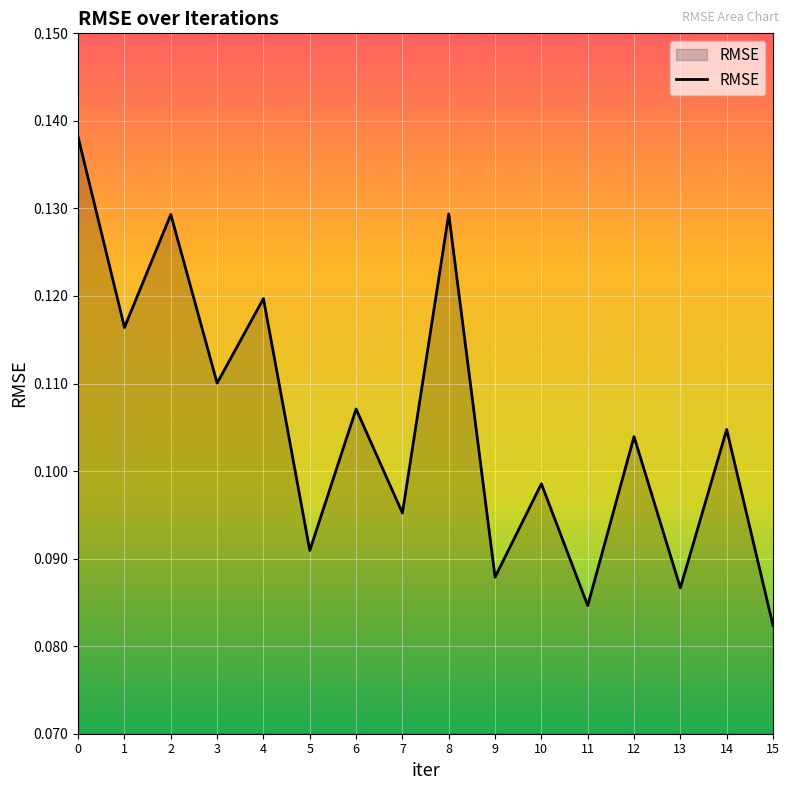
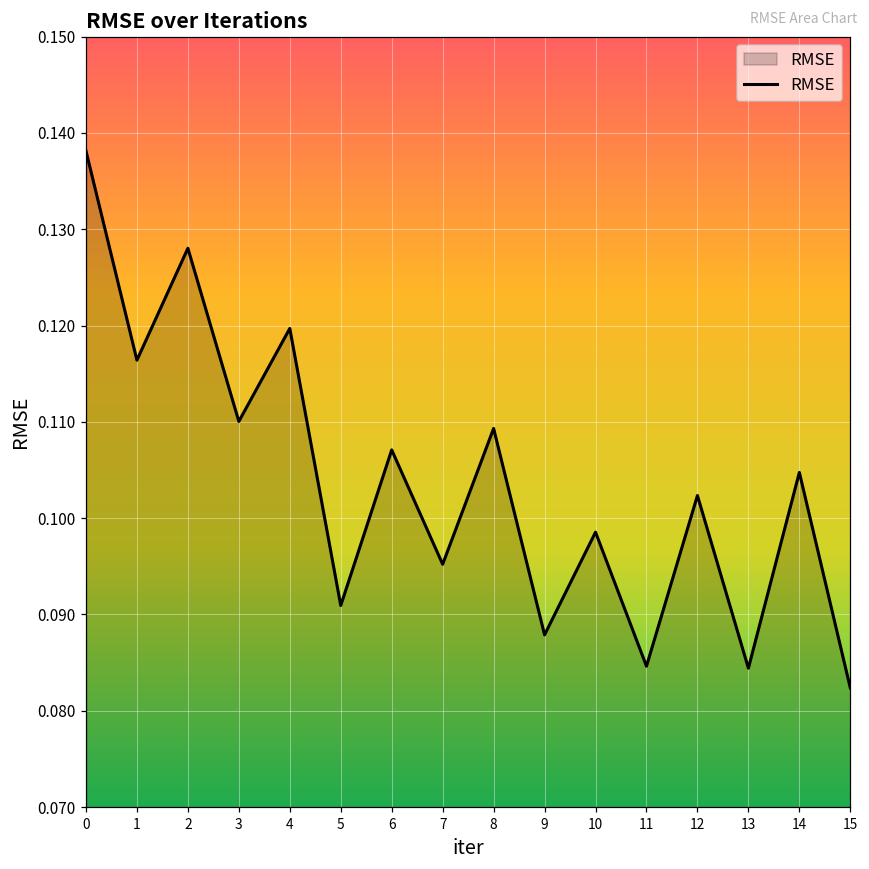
2: 0.129 -> 0.128
8: 0.129 -> 0.109
12: 0.104 -> 0.102
13: 0.087 -> 0.084
